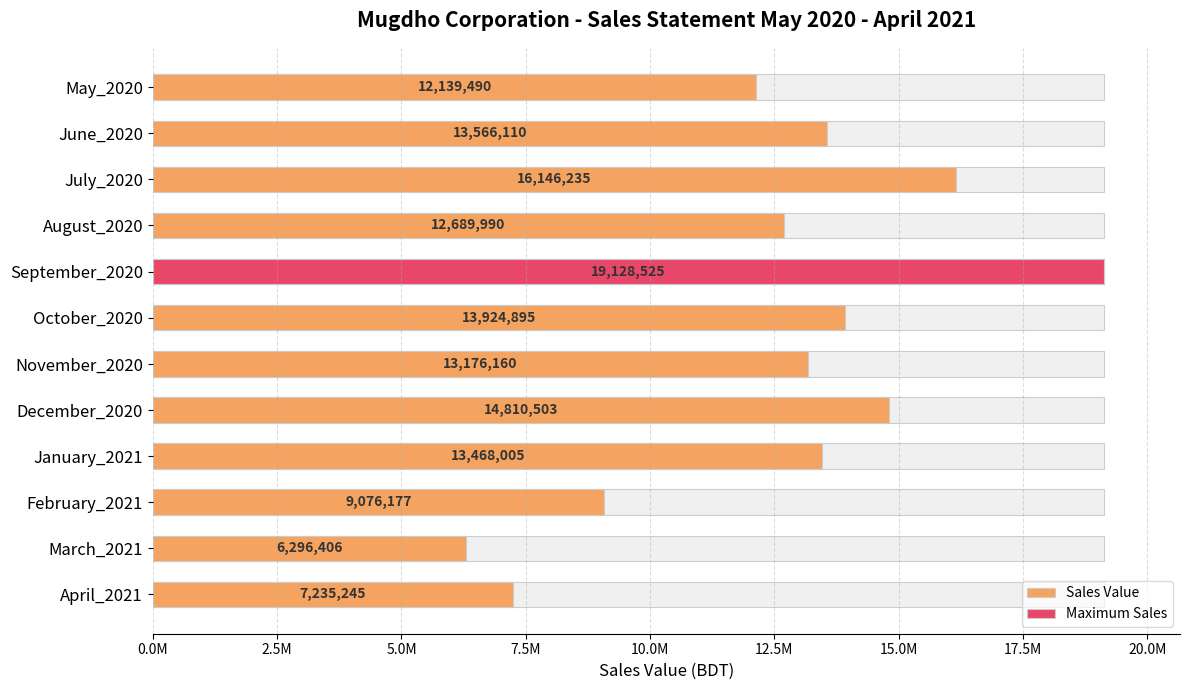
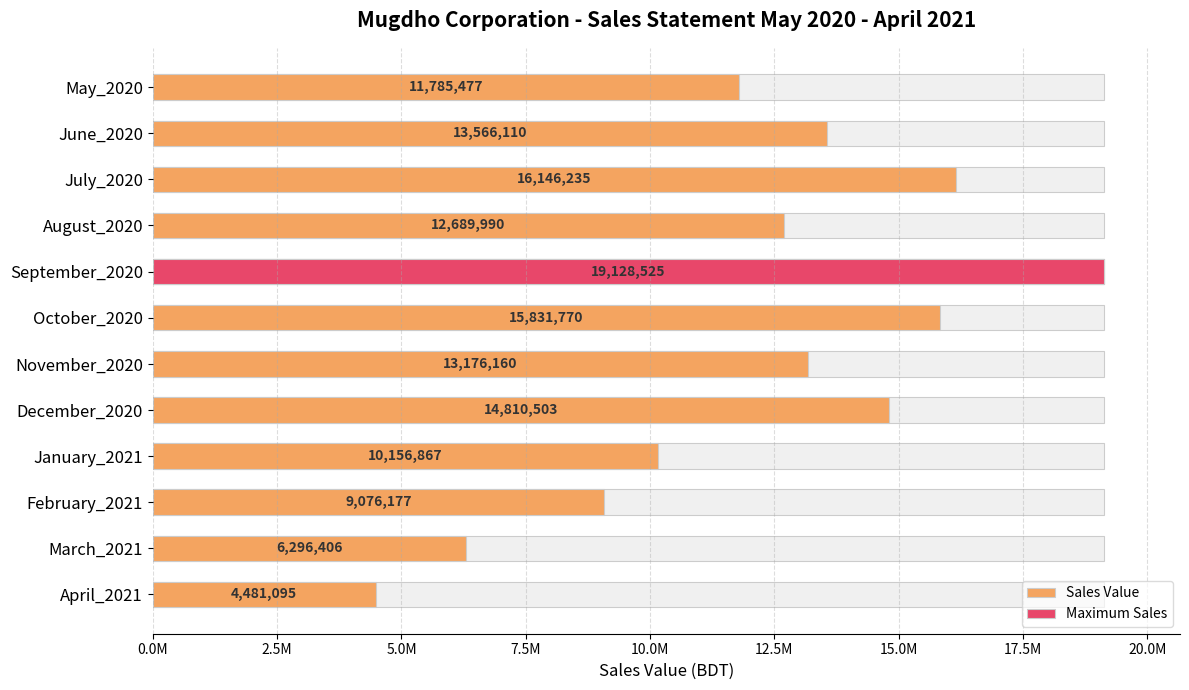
Sales Value, May_2020: 12,139,490 -> 11,785,477
Sales Value, October_2020: 13,924,895 -> 15,831,770
Sales Value, January_2021: 13,468,005 -> 10,156,867
Sales Value, April_2021: 7,235,245 -> 4,481,095
